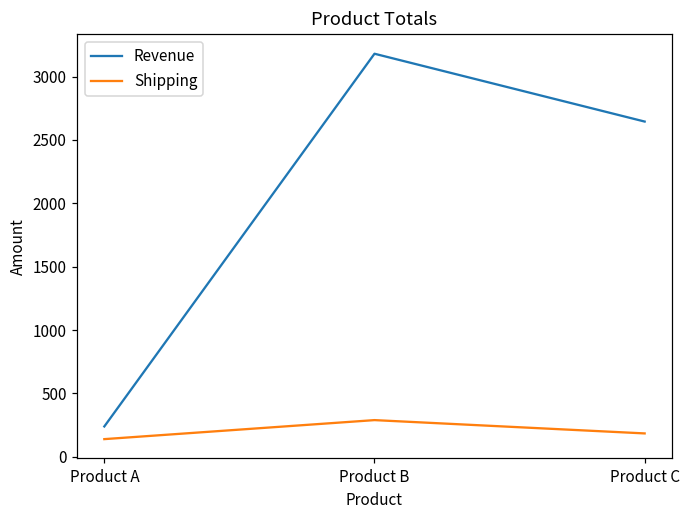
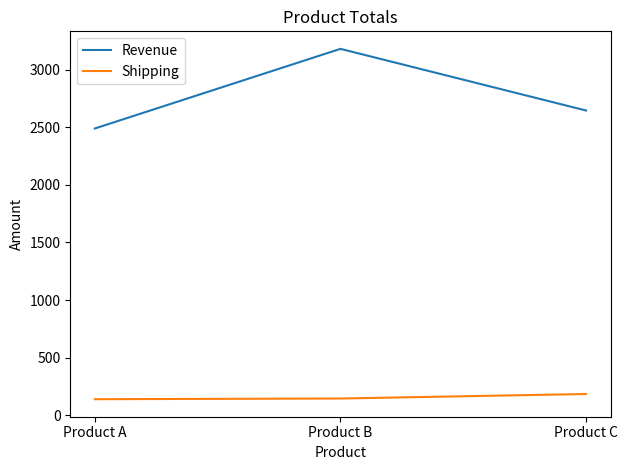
Revenue, Product A: 240 -> 2490
Shipping, Product B: 290 -> 150
